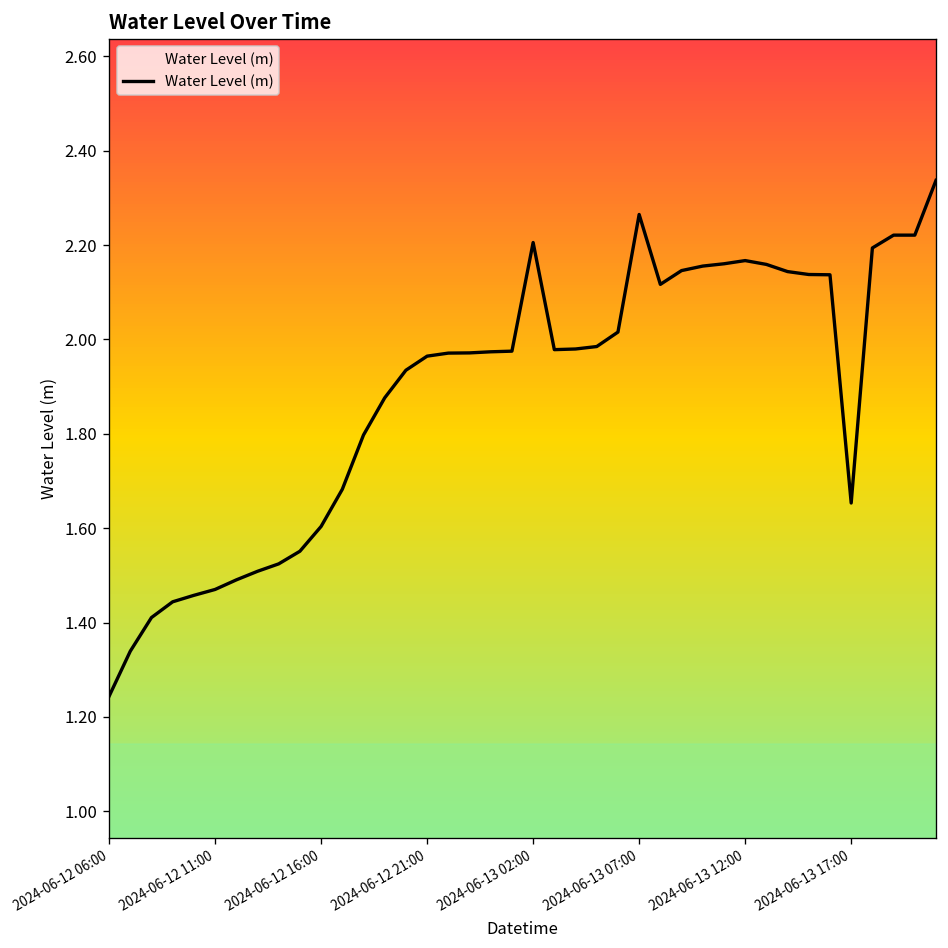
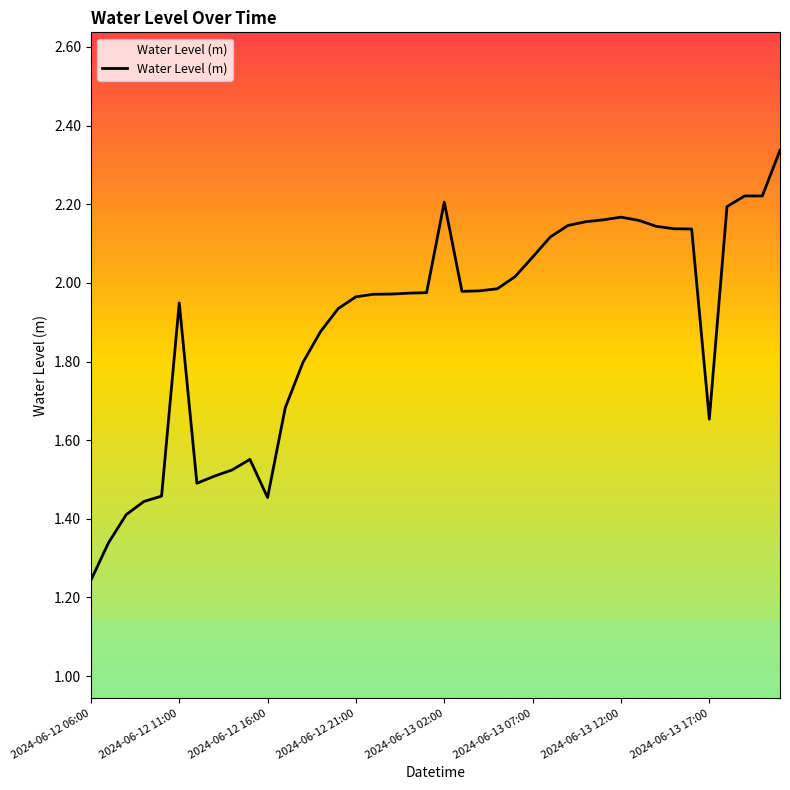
2024-06-12 11:00: 1.47 -> 1.95
2024-06-12 16:00: 1.60 -> 1.45
2024-06-13 07:00: 2.26 -> 2.07
